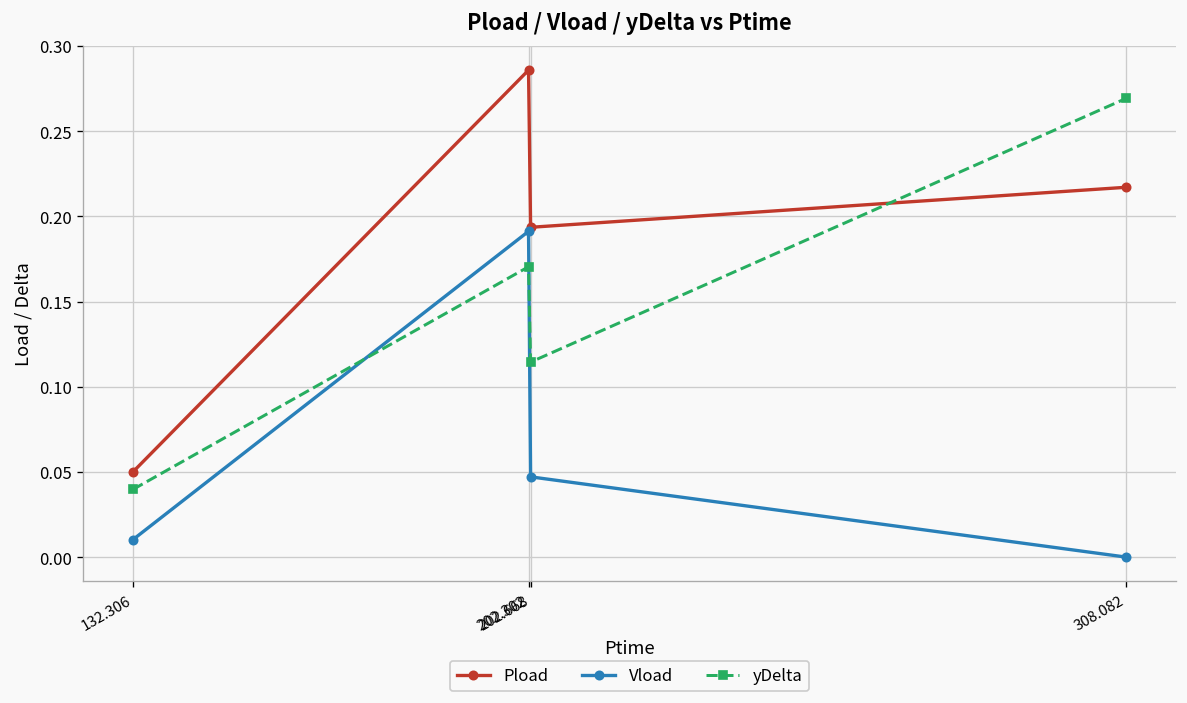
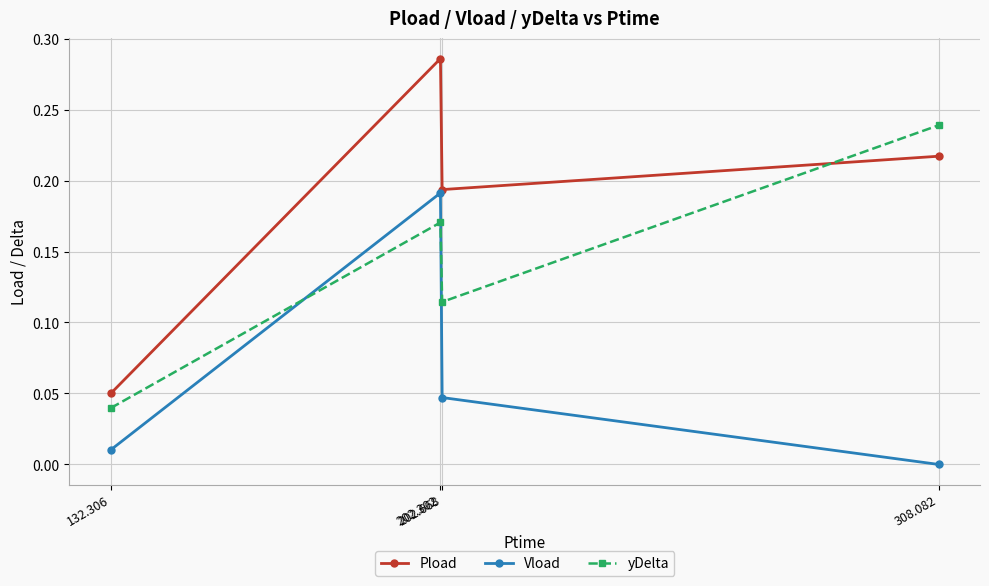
yDelta, 308.082: 0.269 -> 0.239
